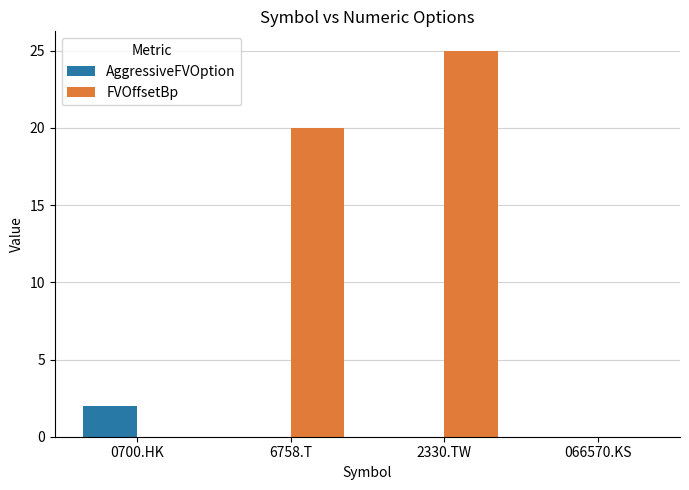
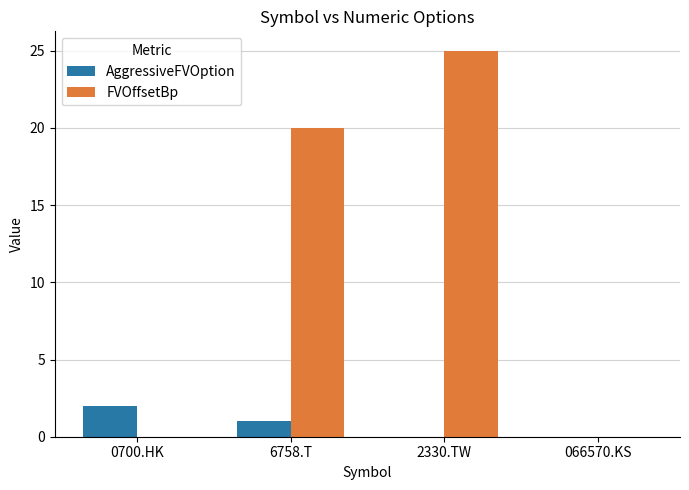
AggressiveFVOption, 6758.T: 0 -> 1
